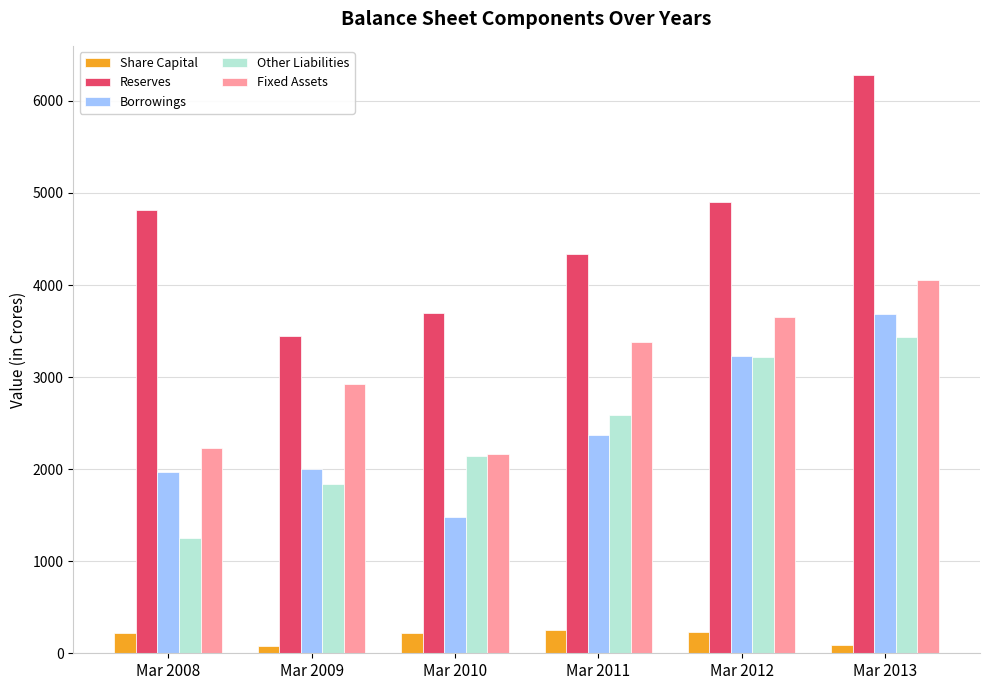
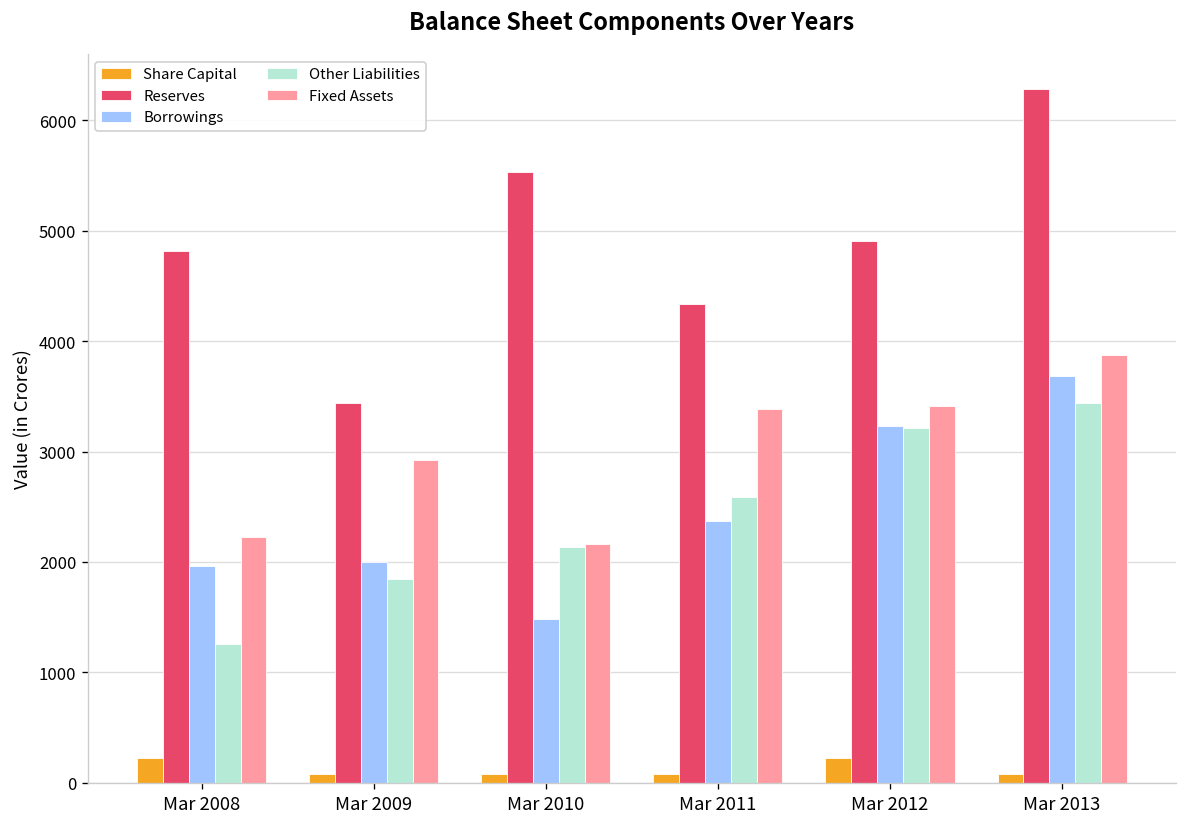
Share Capital, Mar 2010: 200 -> 100
Reserves, Mar 2010: 3700 -> 5500
Share Capital, Mar 2011: 300 -> 100
Fixed Assets, Mar 2012: 3600 -> 3400
Fixed Assets, Mar 2013: 4100 -> 3900
